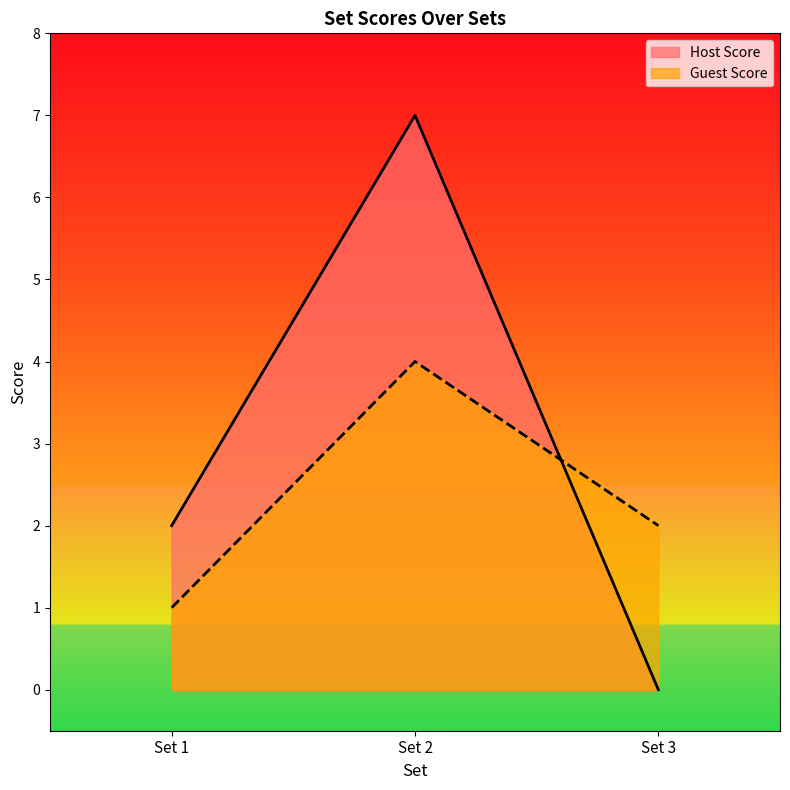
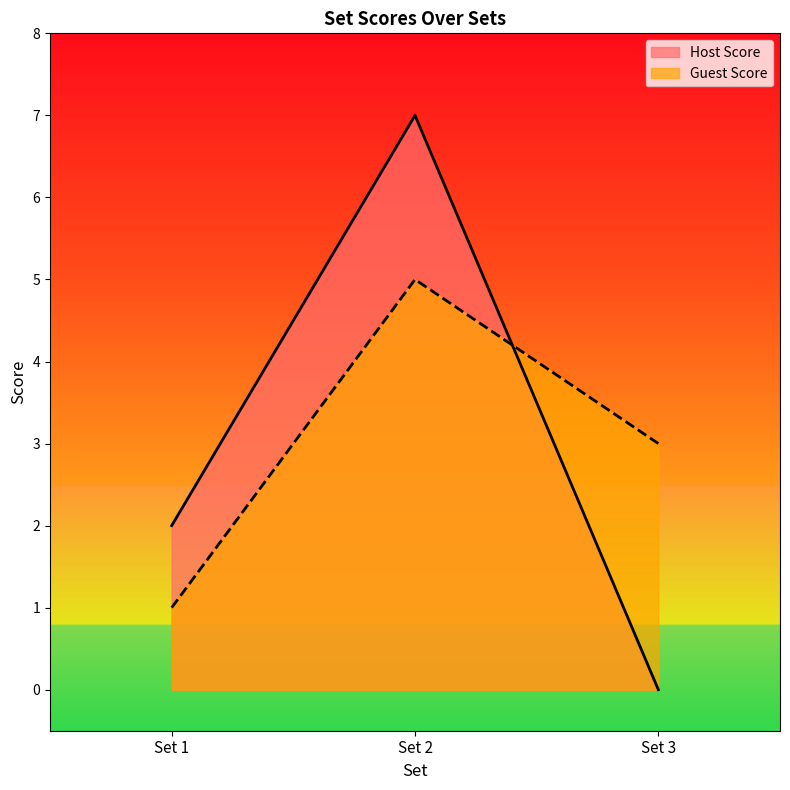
Guest Score, Set 2: 4 -> 5
Guest Score, Set 3: 2 -> 3
